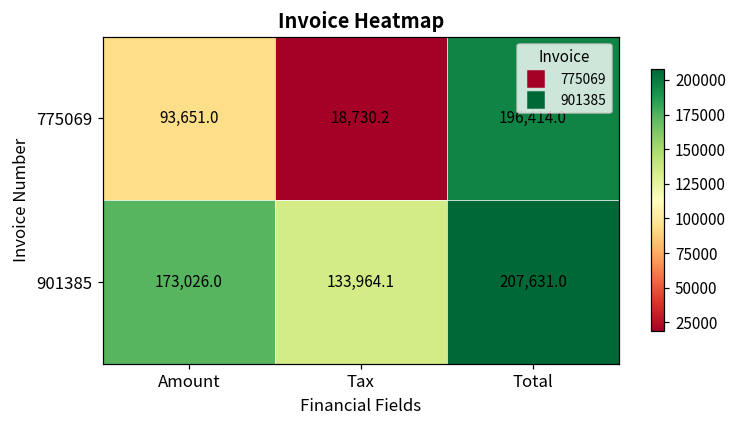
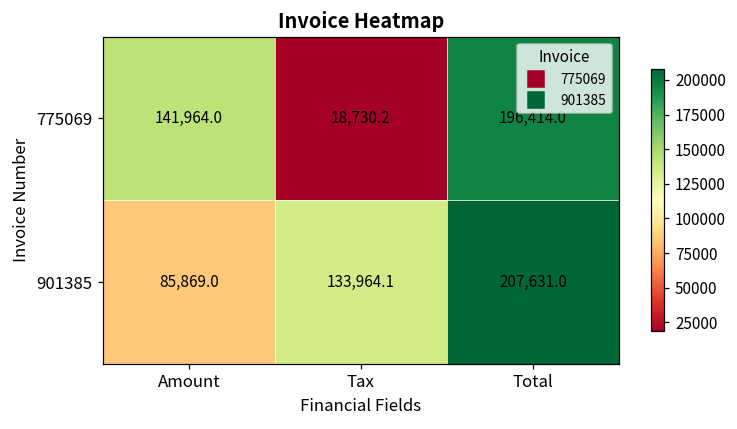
775069, Amount: 93,651.0 -> 141,964.0
901385, Amount: 173,026.0 -> 85,869.0
